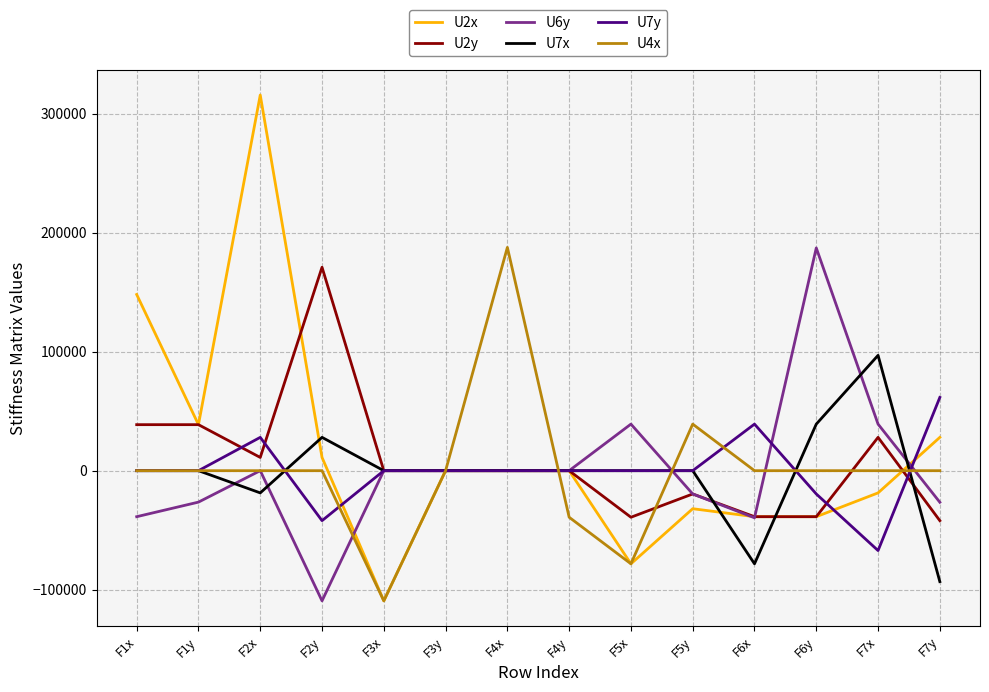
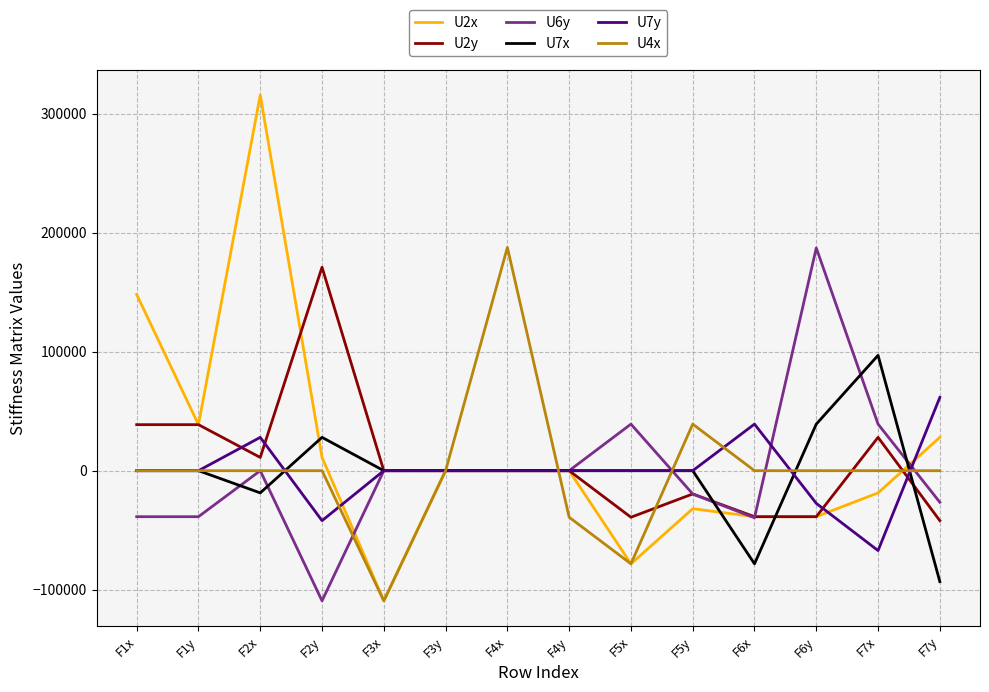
U6y, F1y: -26000 -> -39000
U7y, F6y: -20000 -> -27000
